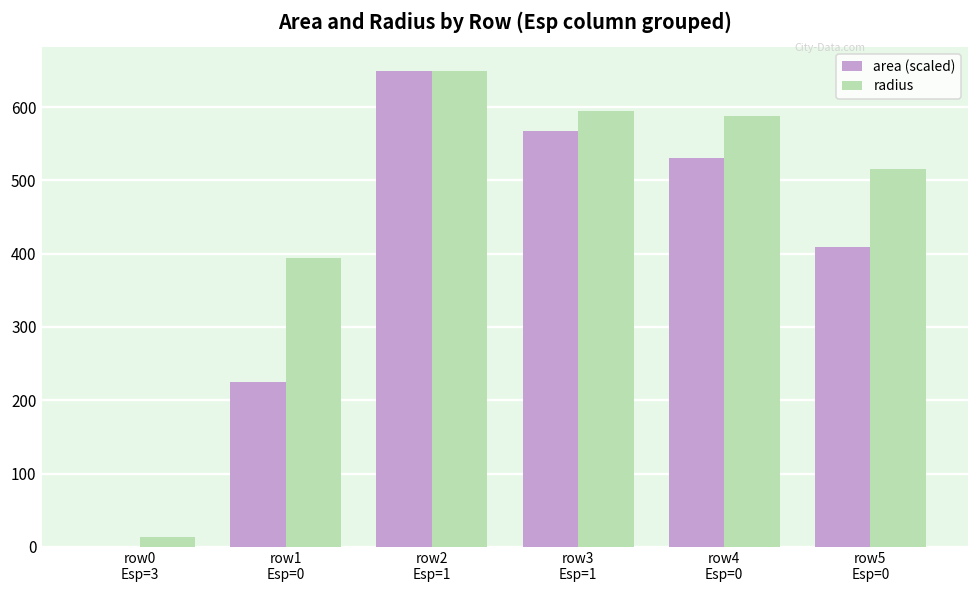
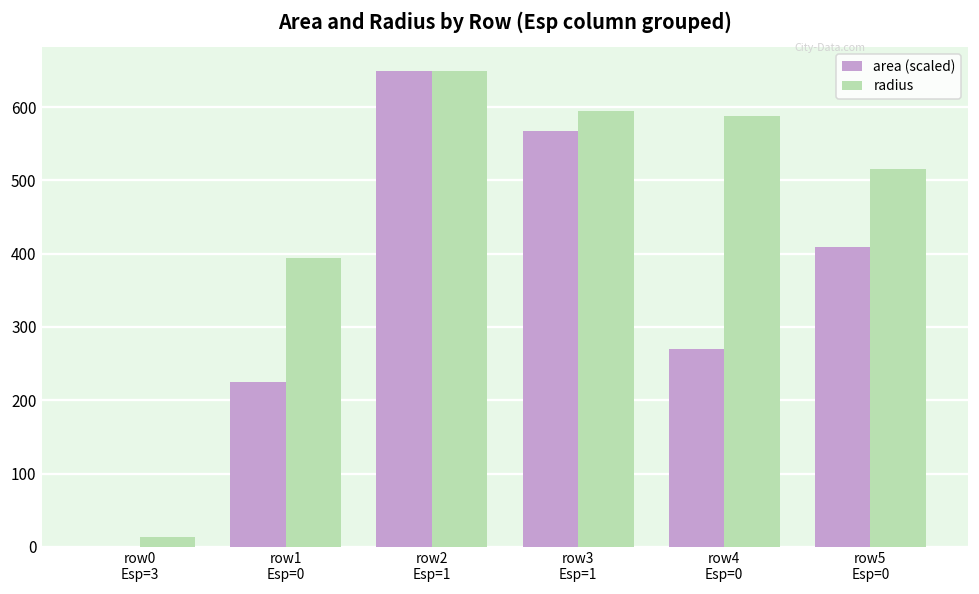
area (scaled), row4 Esp=0: 530 -> 270
